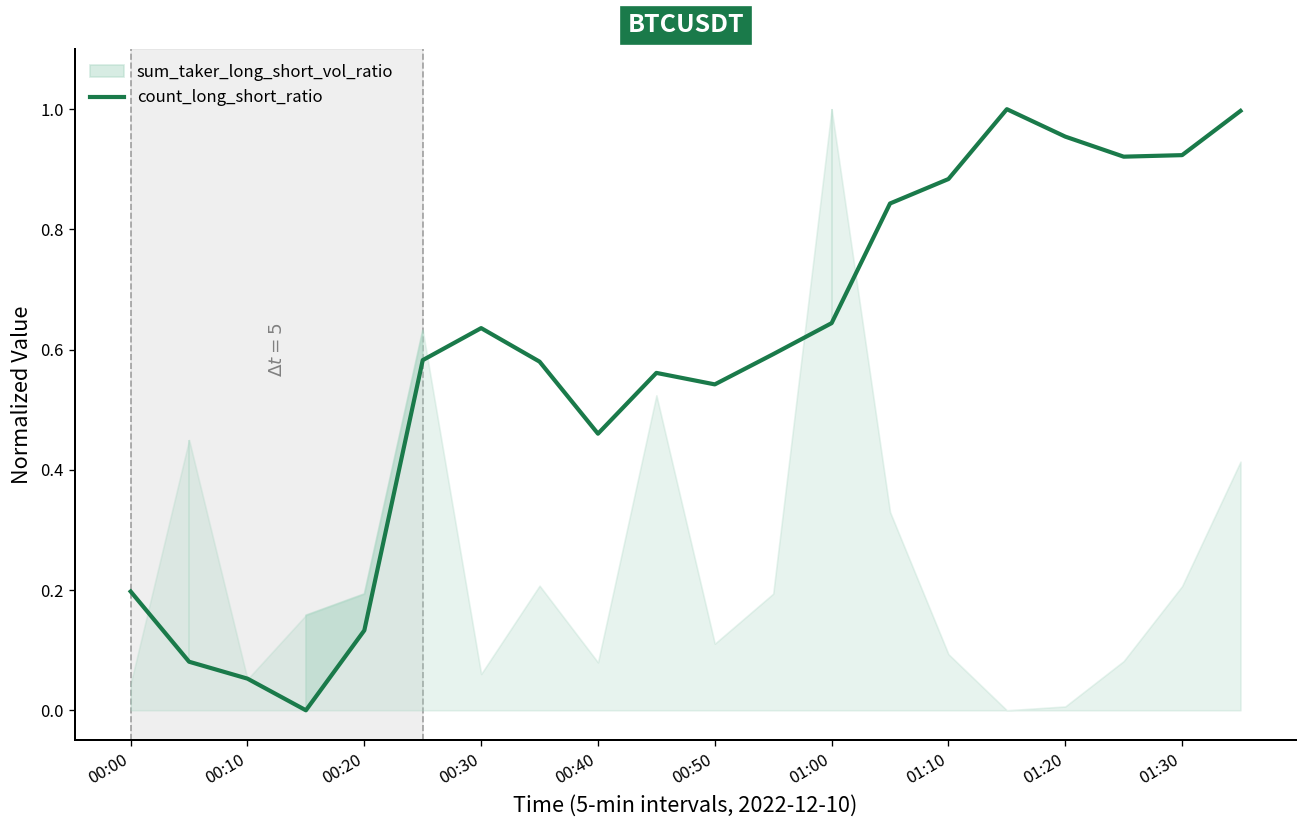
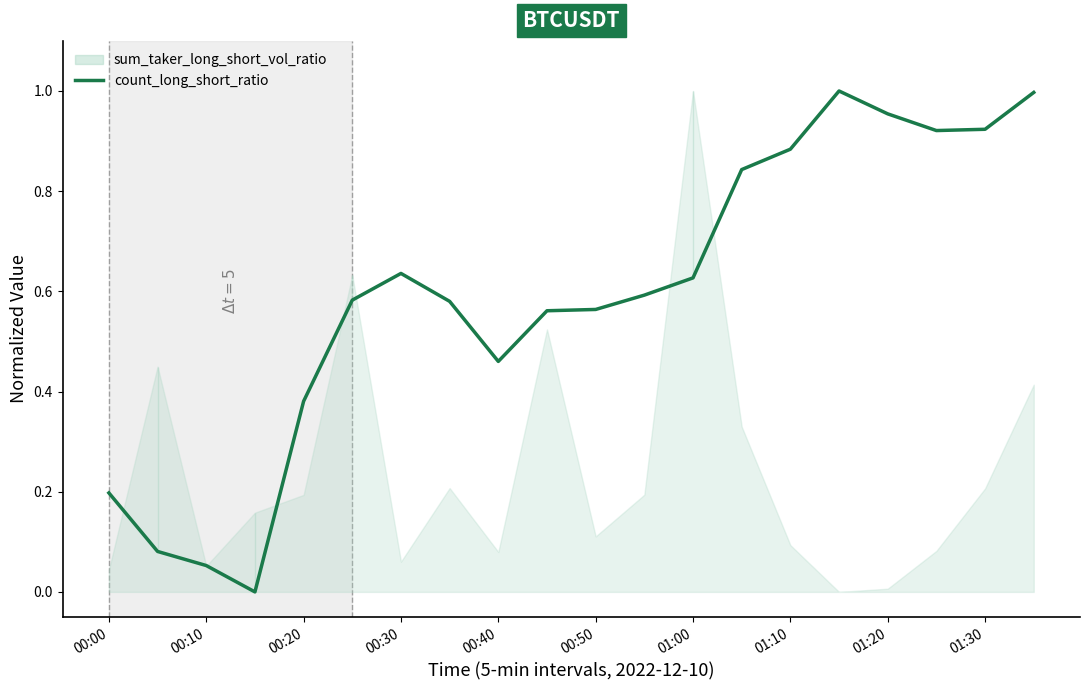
count_long_short_ratio, 00:20: 0.13 -> 0.38
count_long_short_ratio, 00:50: 0.54 -> 0.56
count_long_short_ratio, 01:00: 0.64 -> 0.63
